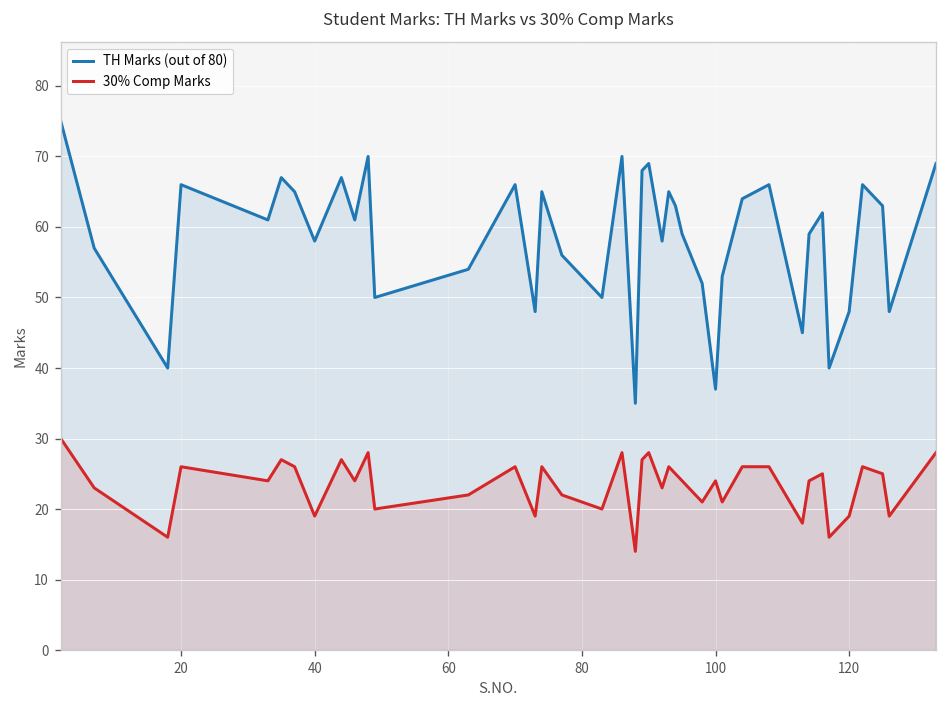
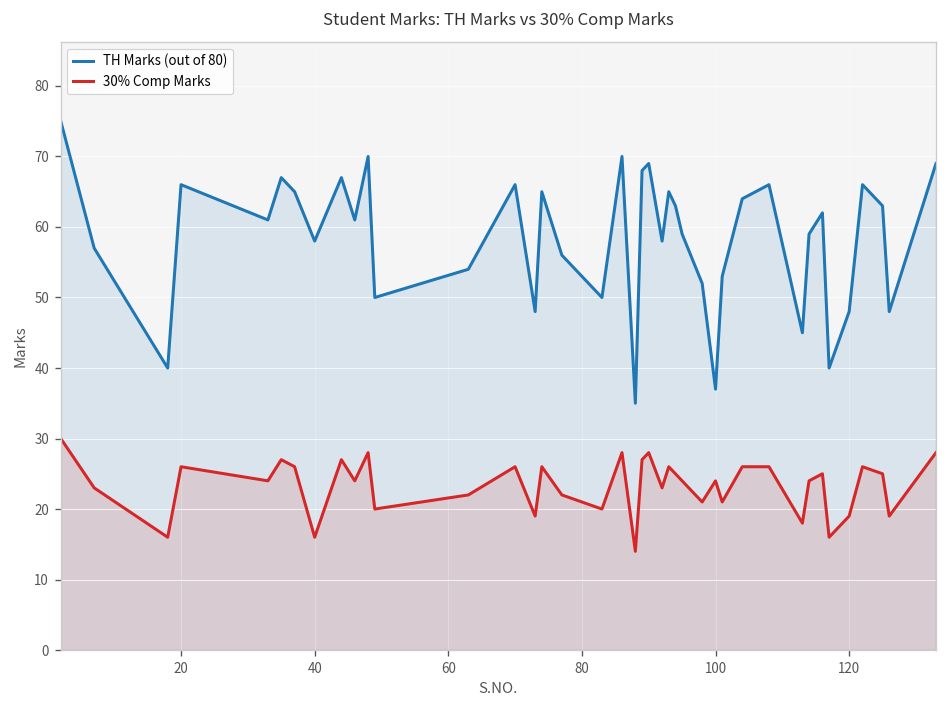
30% Comp Marks, 40: 19 -> 16
